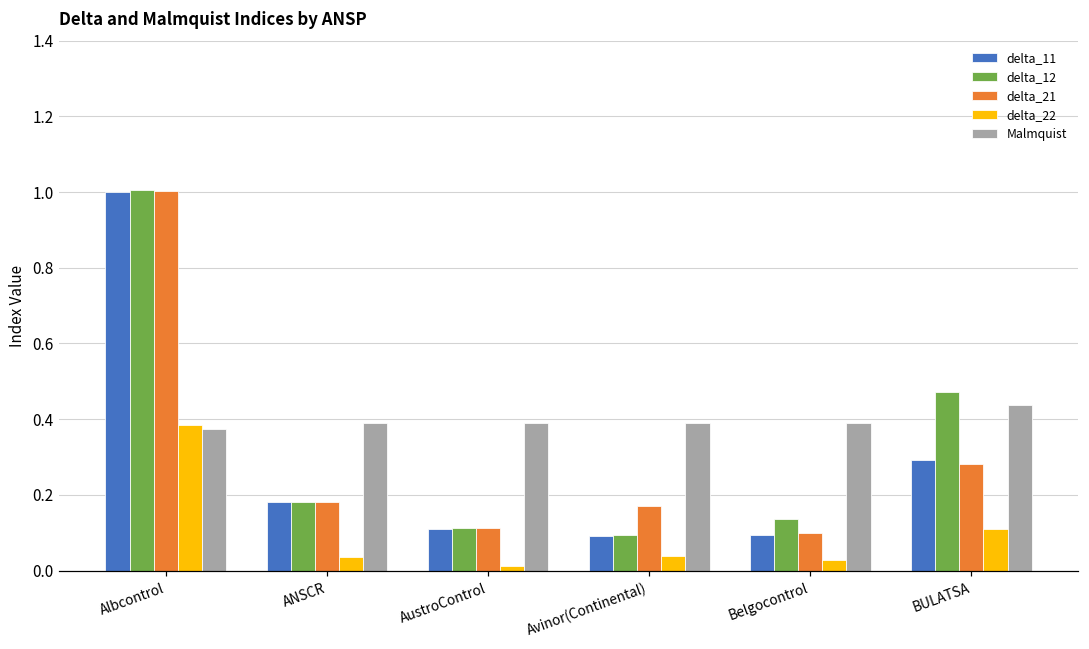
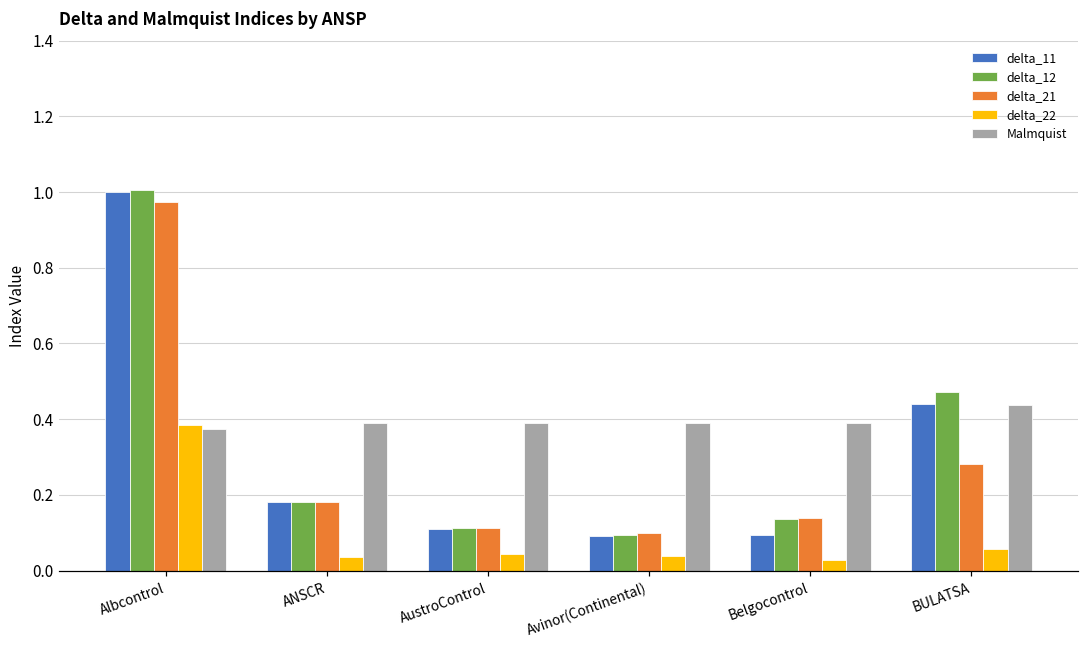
delta_21, Albcontrol: 1.00 -> 0.97
delta_22, AustroControl: 0.01 -> 0.04
delta_21, Avinor(Continental): 0.17 -> 0.10
delta_21, Belgocontrol: 0.10 -> 0.14
delta_11, BULATSA: 0.29 -> 0.44
delta_22, BULATSA: 0.11 -> 0.06
